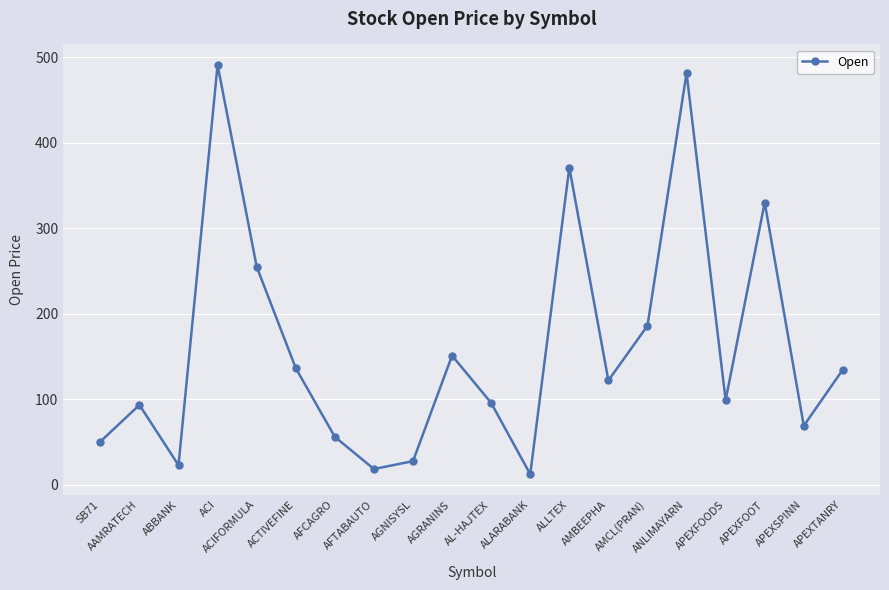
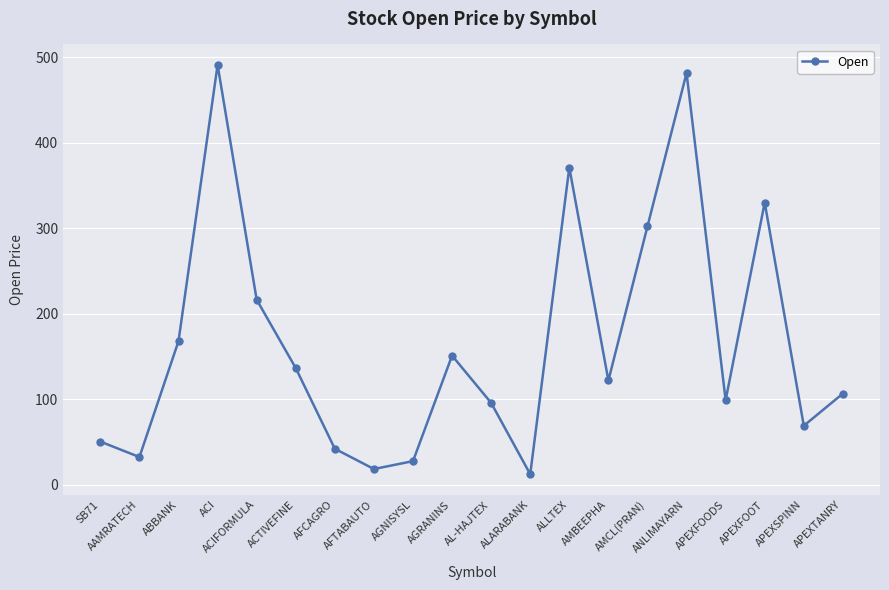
AAMRATECH: 90 -> 30
ABBANK: 20 -> 170
ACIFORMULA: 260 -> 220
AFCAGRO: 60 -> 40
AMCL(PRAN): 190 -> 300
APEXTANRY: 130 -> 110
